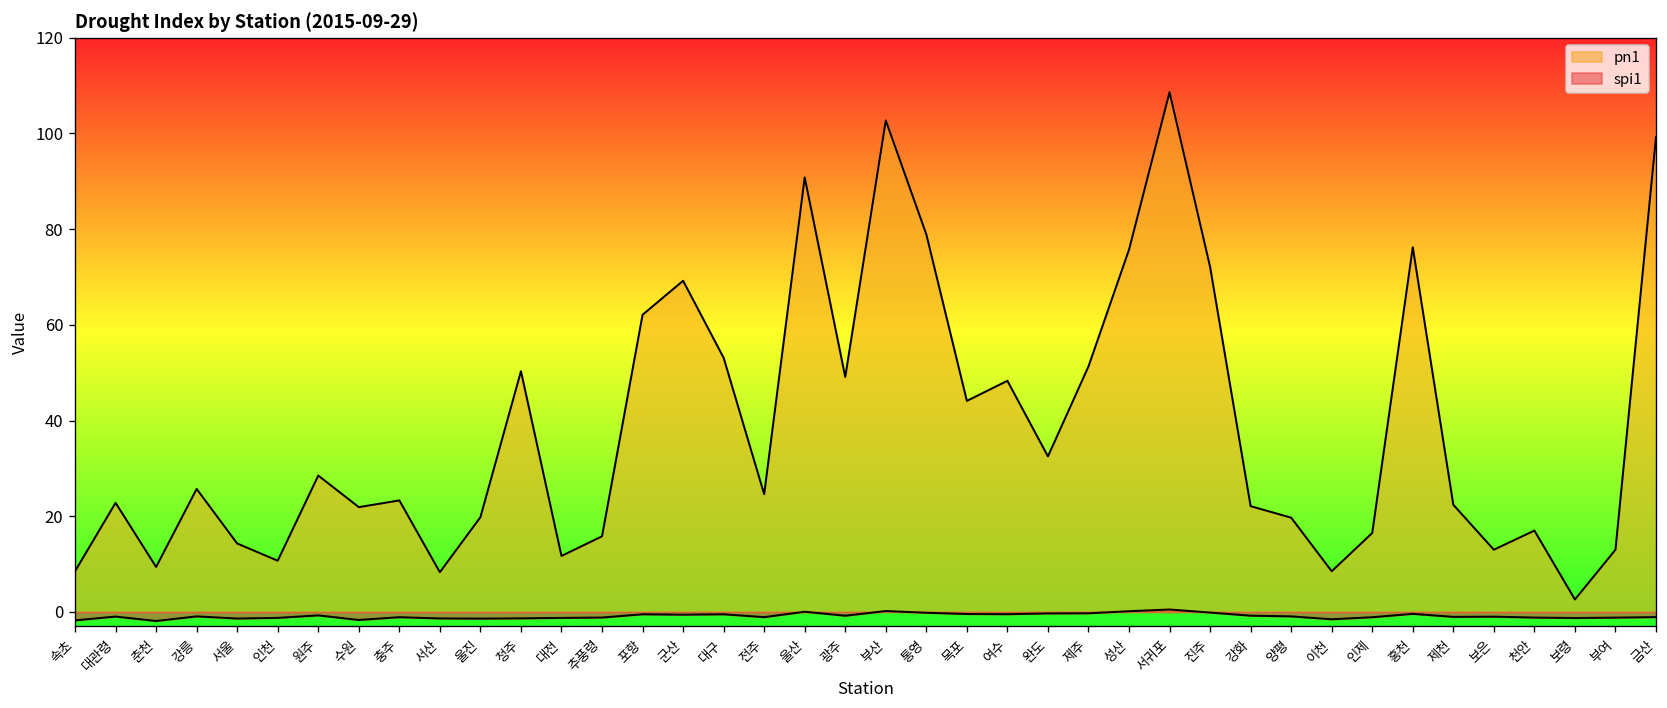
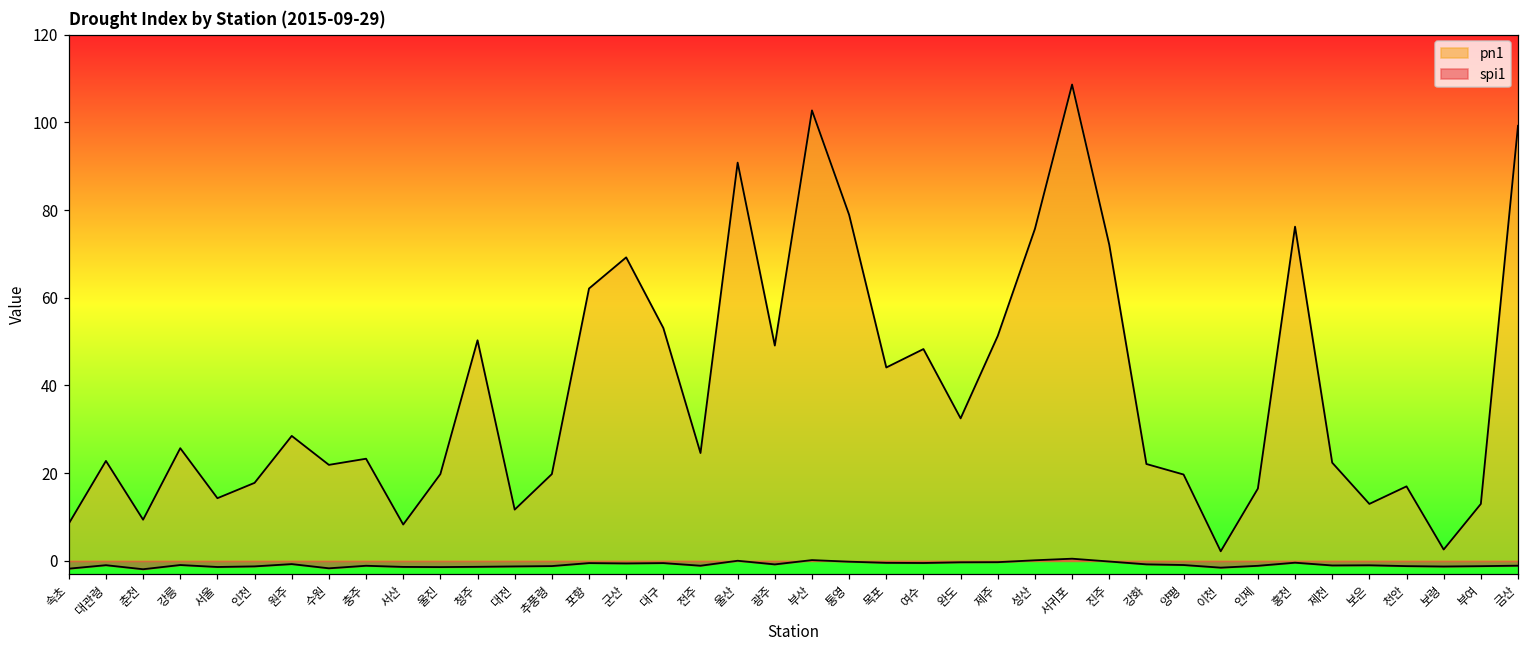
pn1, 인천: 11 -> 18
pn1, 추풍령: 16 -> 20
pn1, 이천: 9 -> 2
